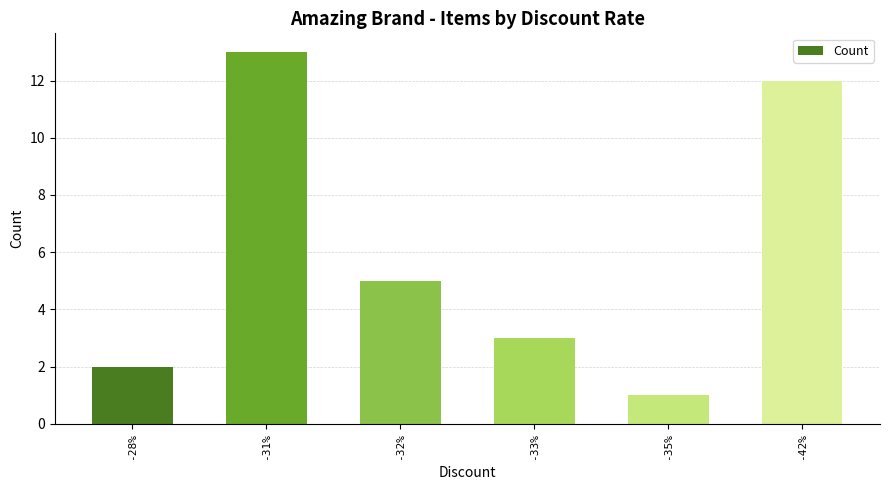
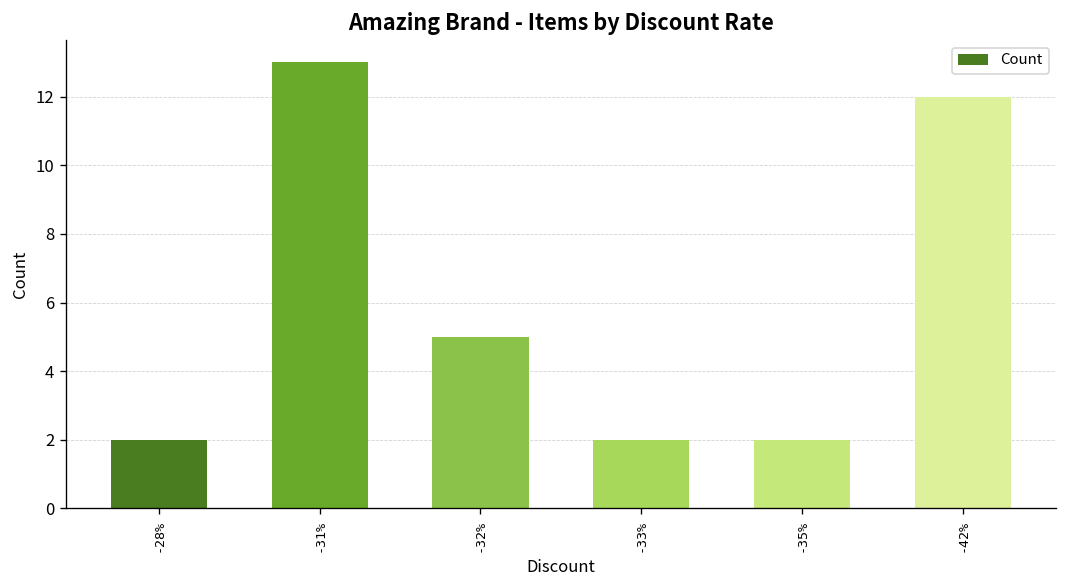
-33%: 3 -> 2
-35%: 1 -> 2
